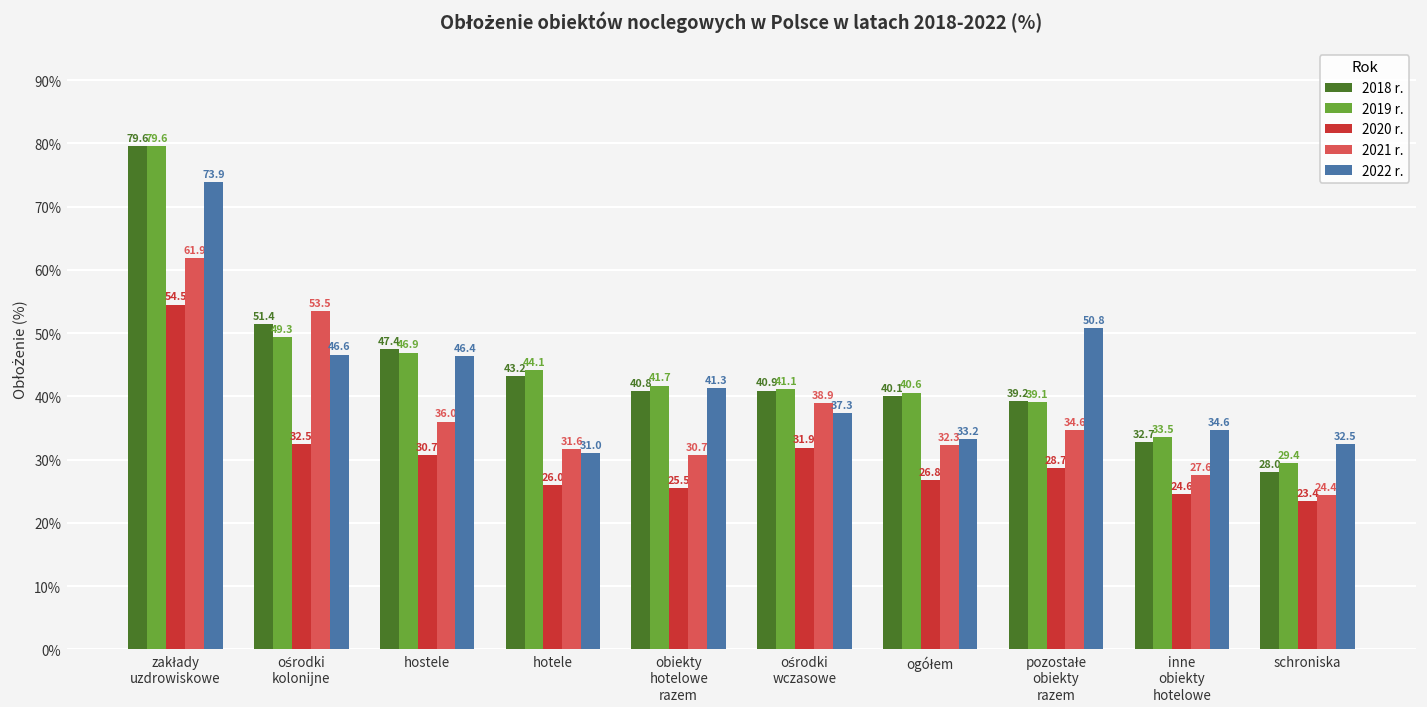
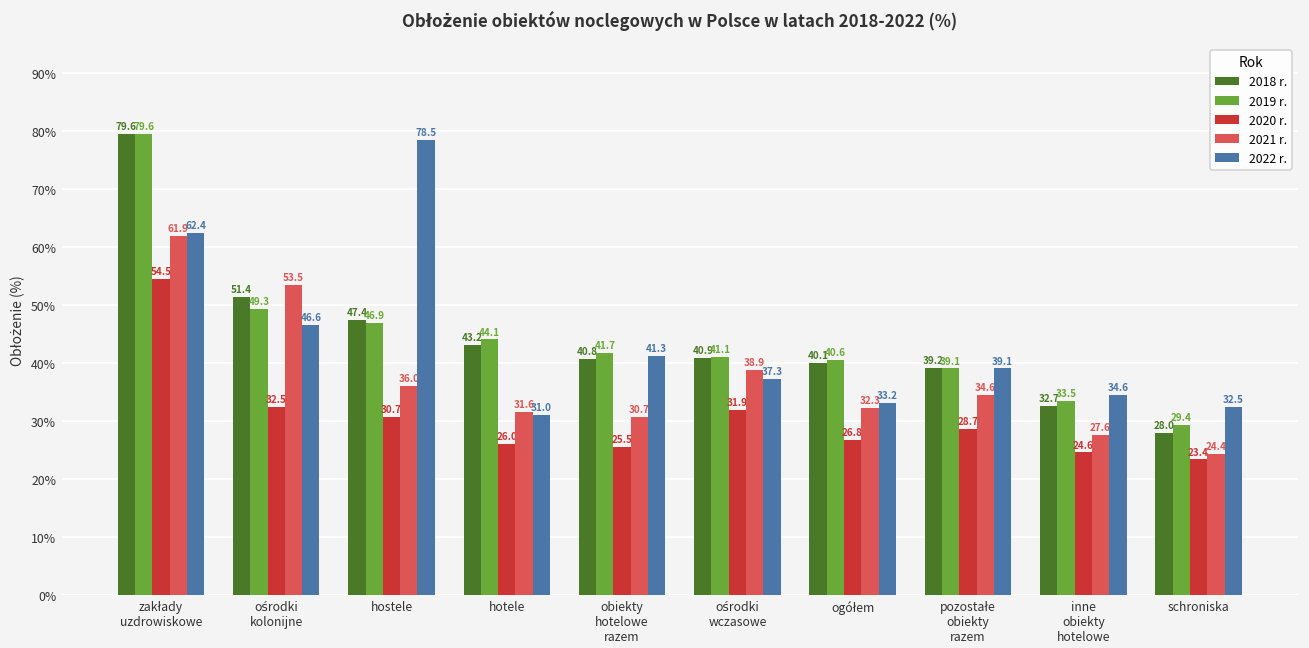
2022 r., zakłady uzdrowiskowe: 73.9 -> 62.4
2022 r., hostele: 46.4 -> 78.5
2022 r., pozostałe obiekty razem: 50.8 -> 39.1
